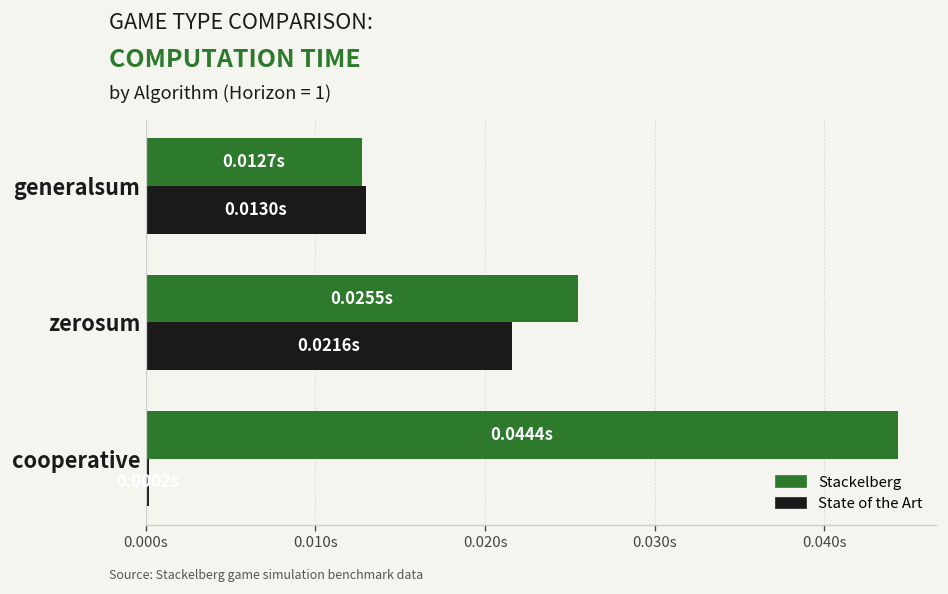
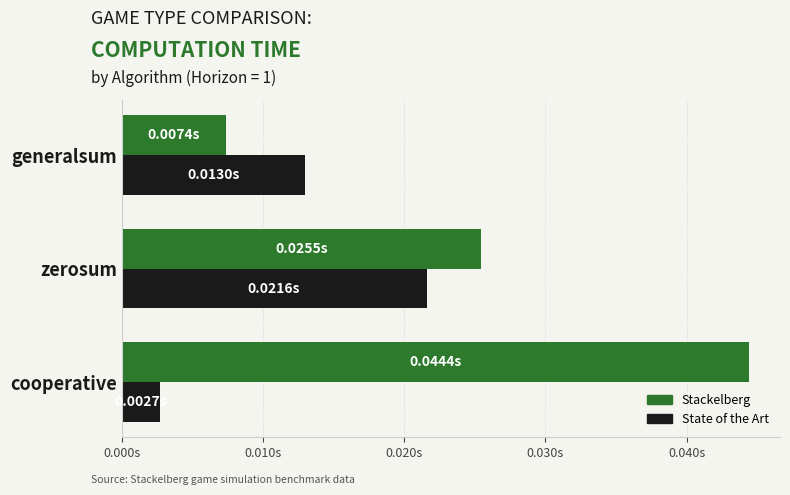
Stackelberg, generalsum: 0.0127s -> 0.0074s
State of the Art, cooperative: 0.0002s -> 0.0027s
